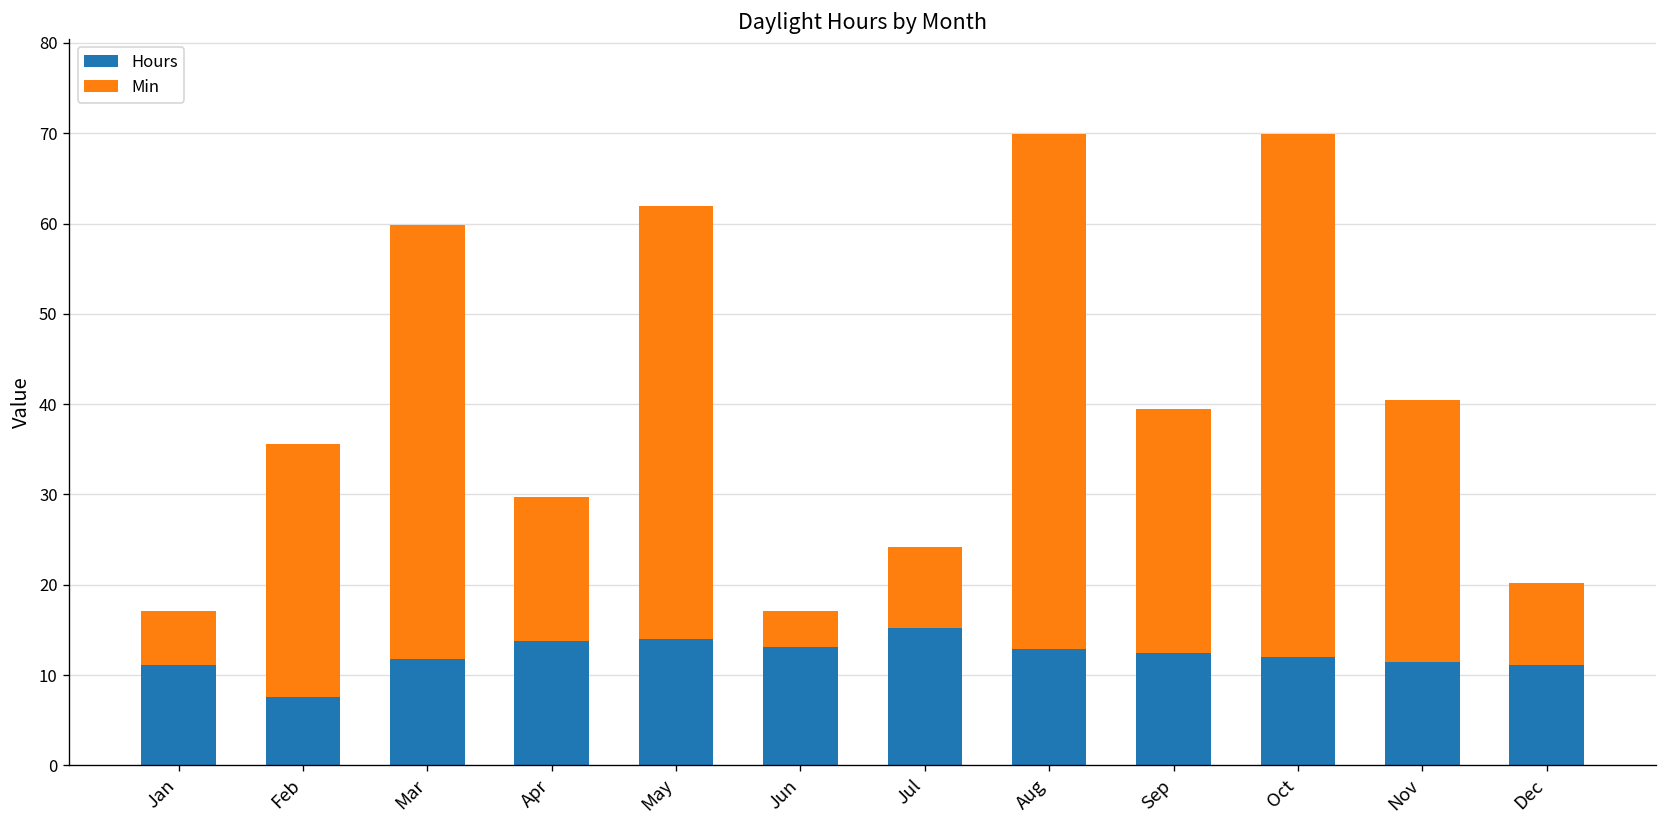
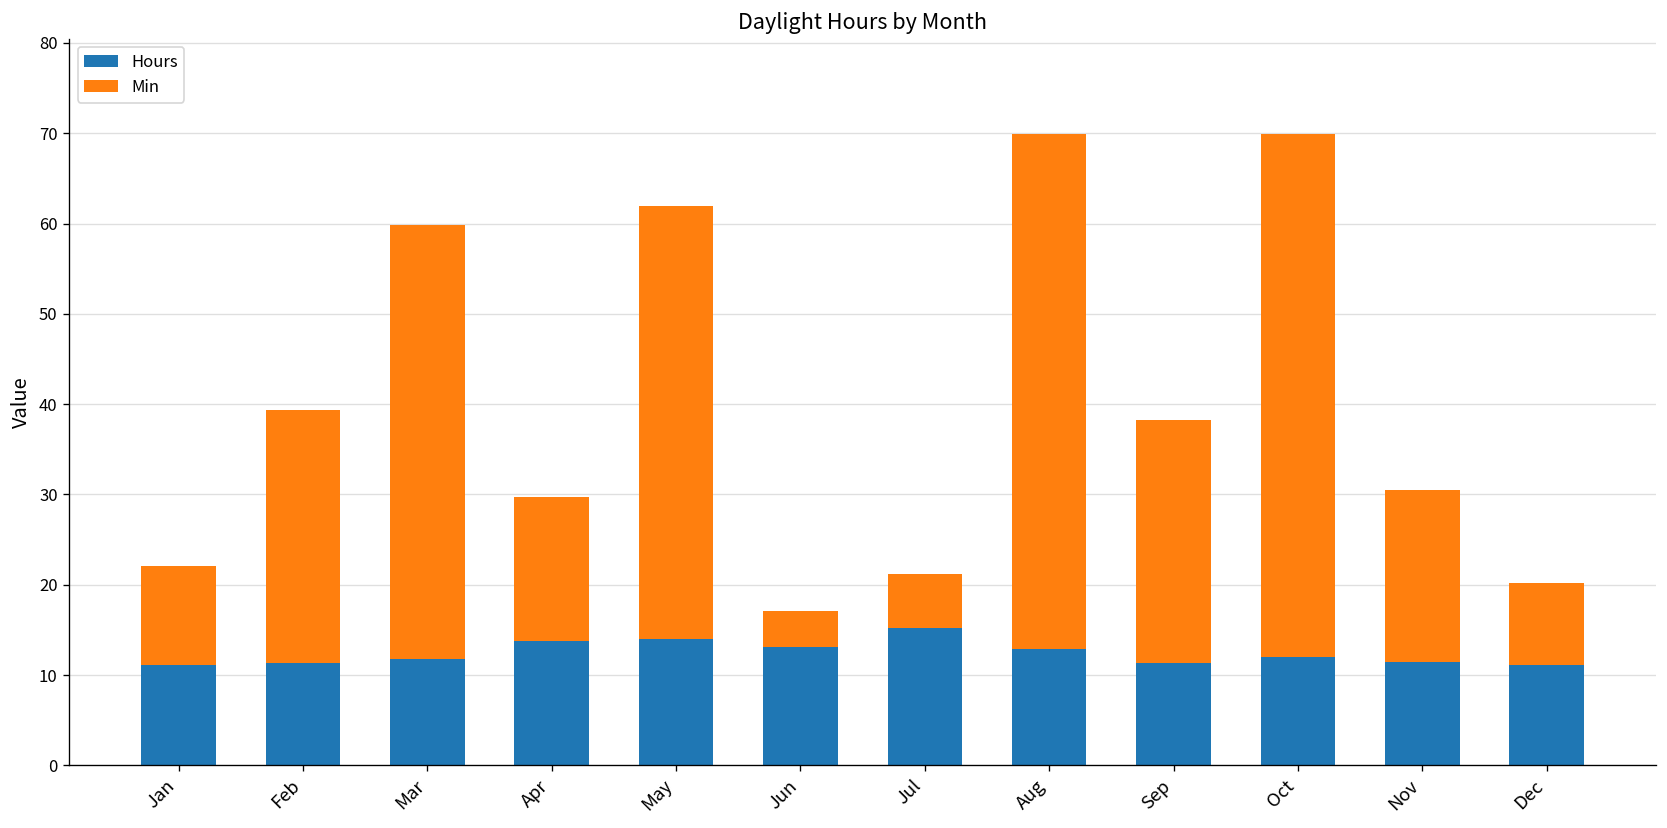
Min, Jan: 6 -> 11
Hours, Feb: 8 -> 11
Min, Jul: 9 -> 6
Hours, Sep: 12 -> 11
Min, Nov: 29 -> 19
